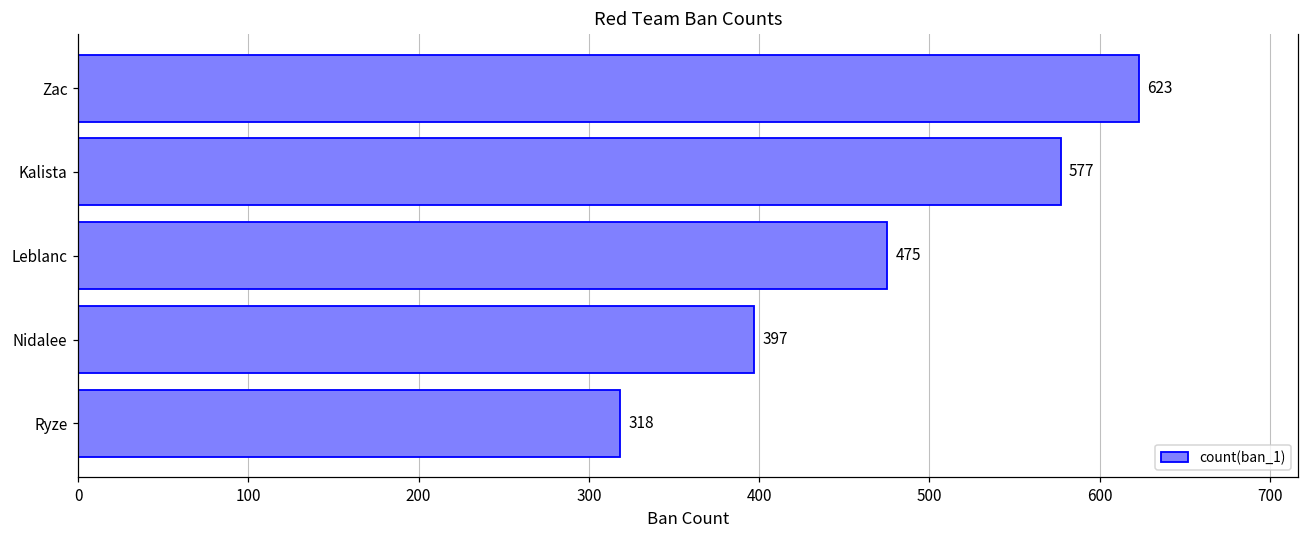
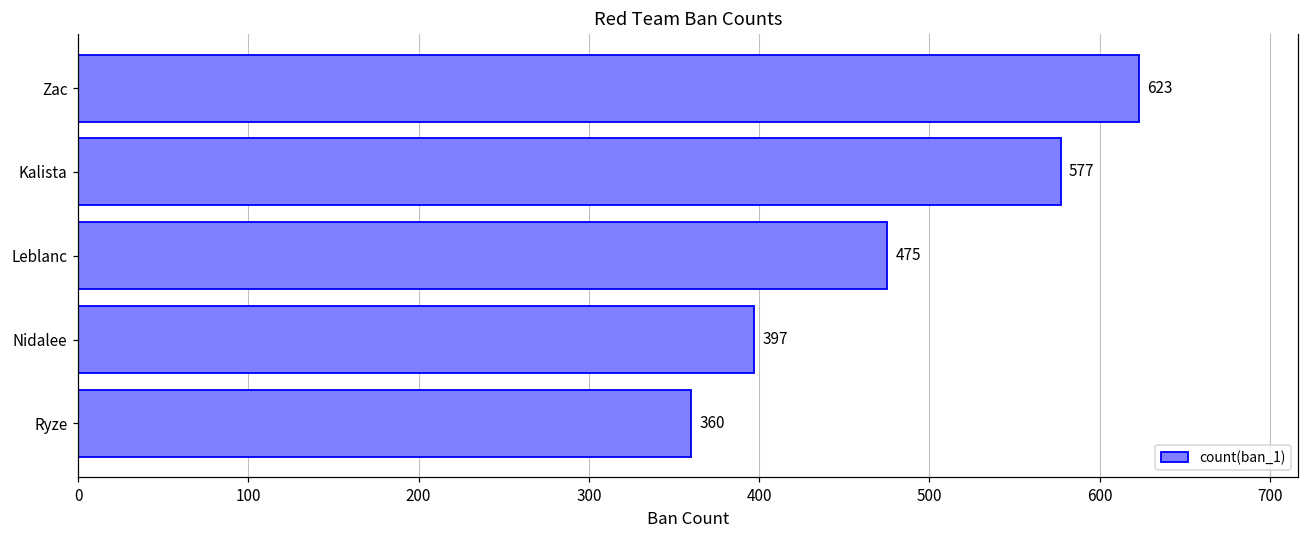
Ryze: 318 -> 360
